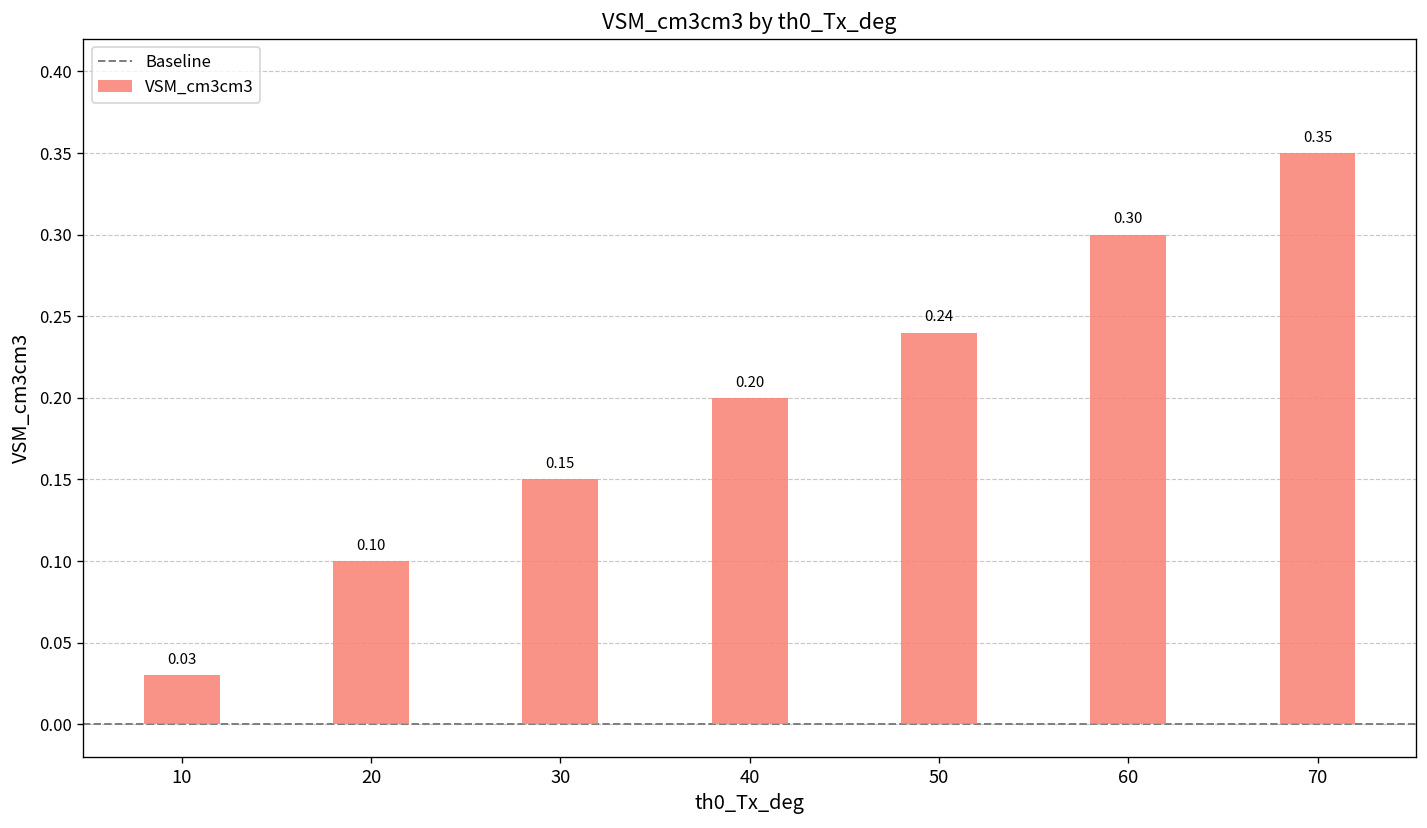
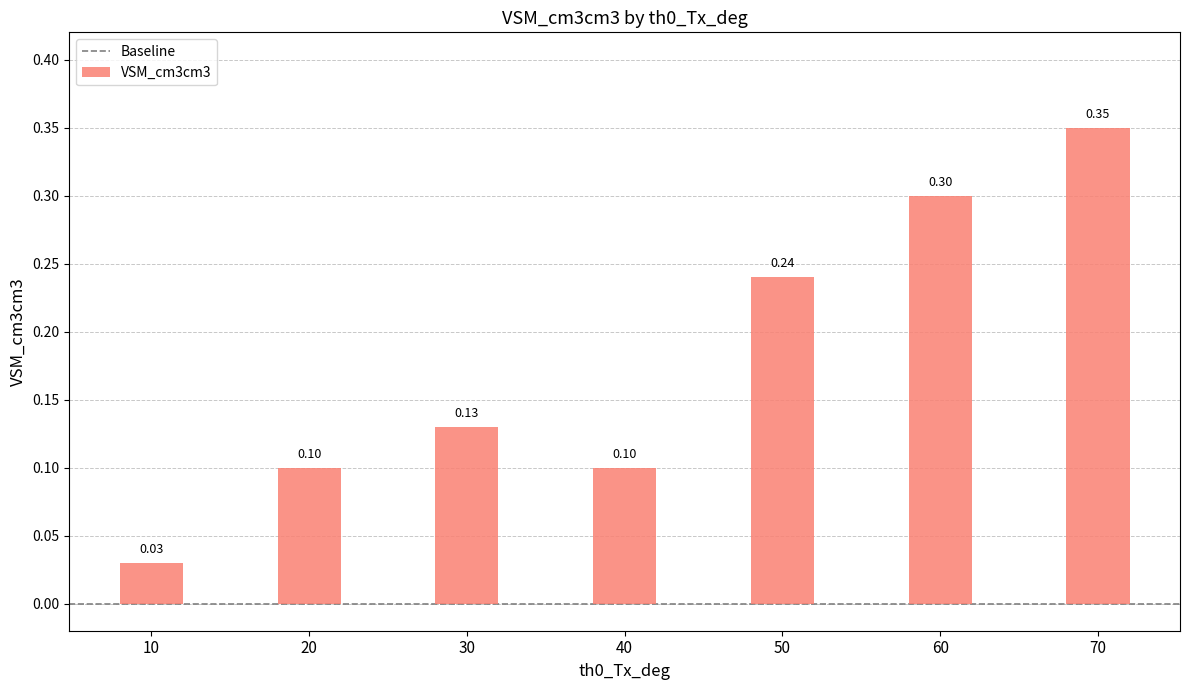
30: 0.15 -> 0.13
40: 0.20 -> 0.10
